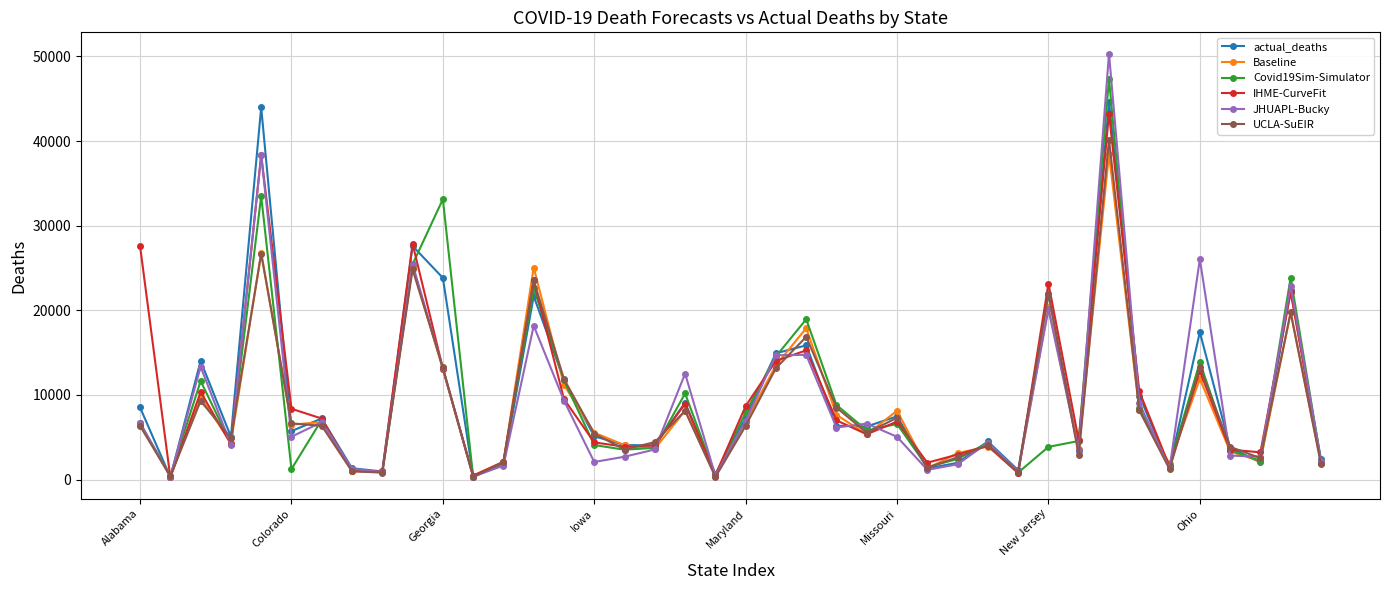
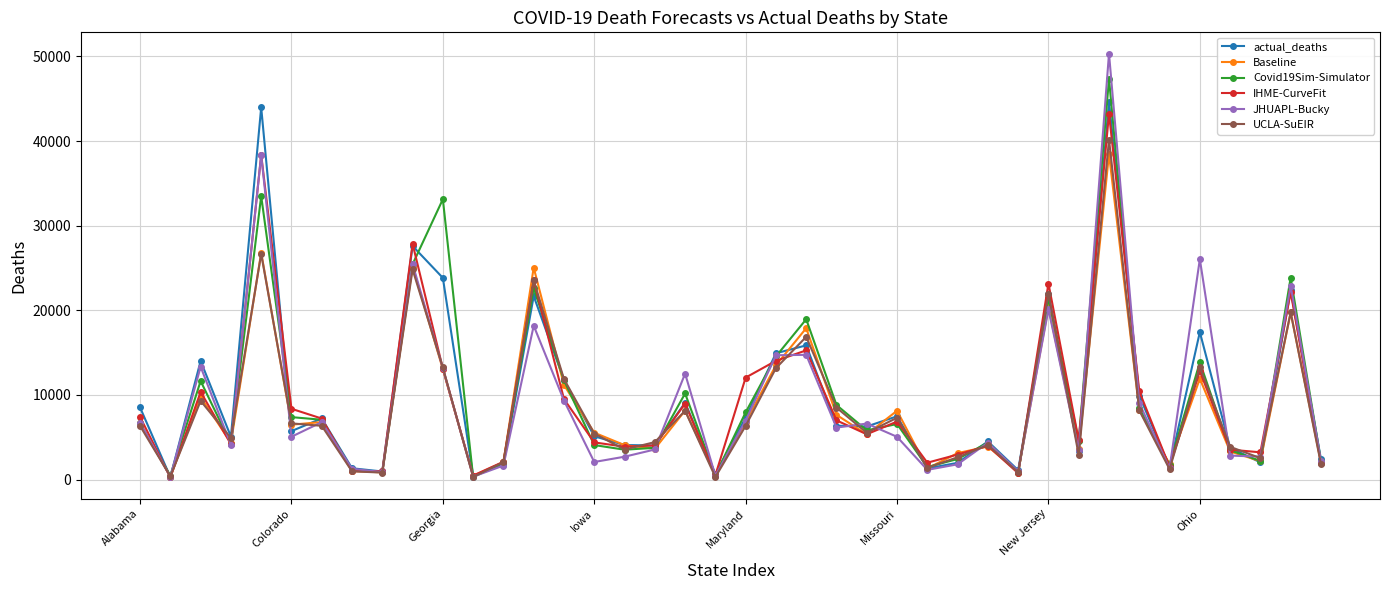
IHME-CurveFit, Alabama: 28000 -> 7000
Covid19Sim-Simulator, Colorado: 1000 -> 7000
IHME-CurveFit, Maryland: 9000 -> 12000
Covid19Sim-Simulator, New Jersey: 4000 -> 21000
